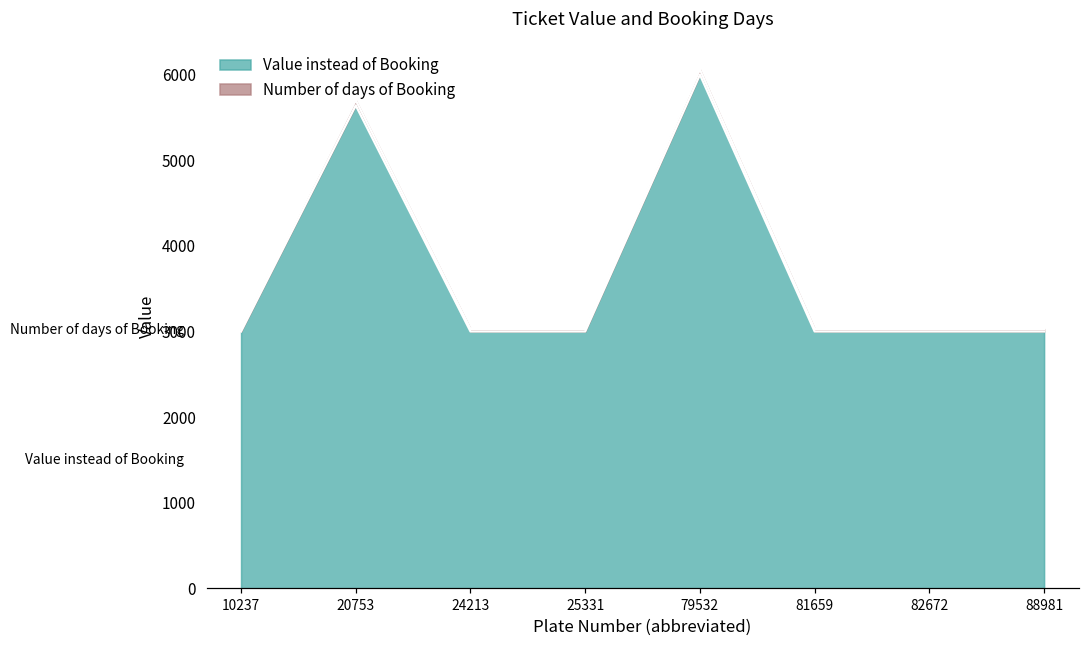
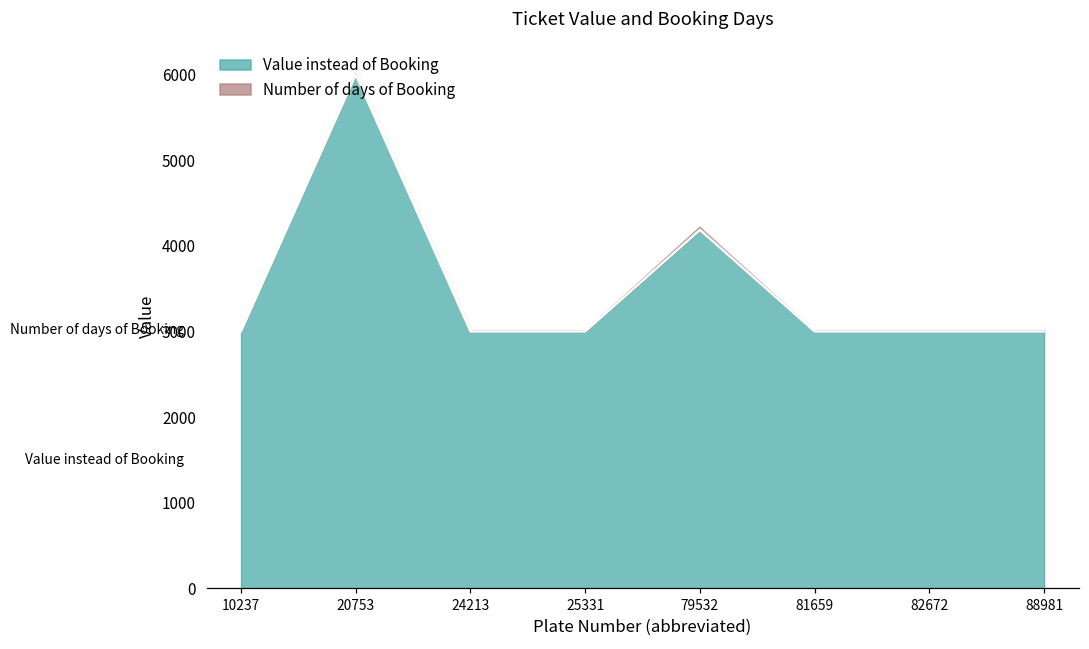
Value instead of Booking, 20753: 5600 -> 6000
Value instead of Booking, 79532: 6000 -> 4200
